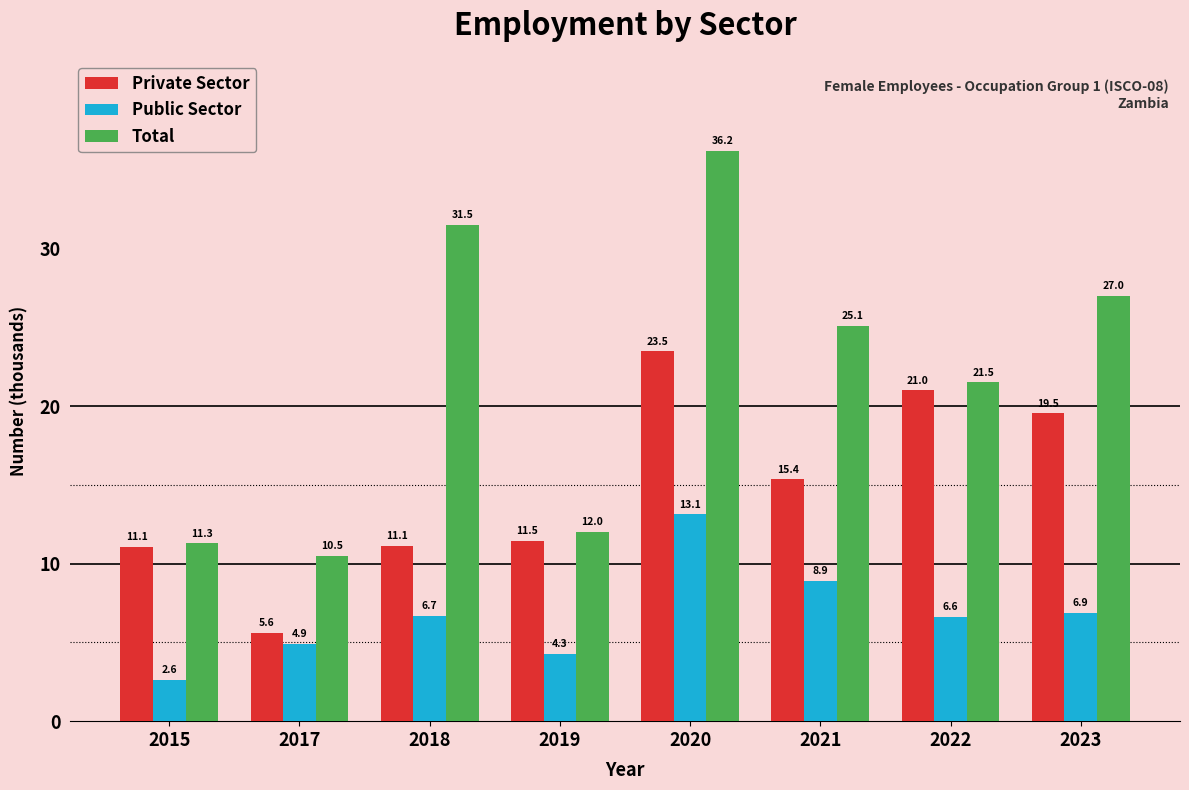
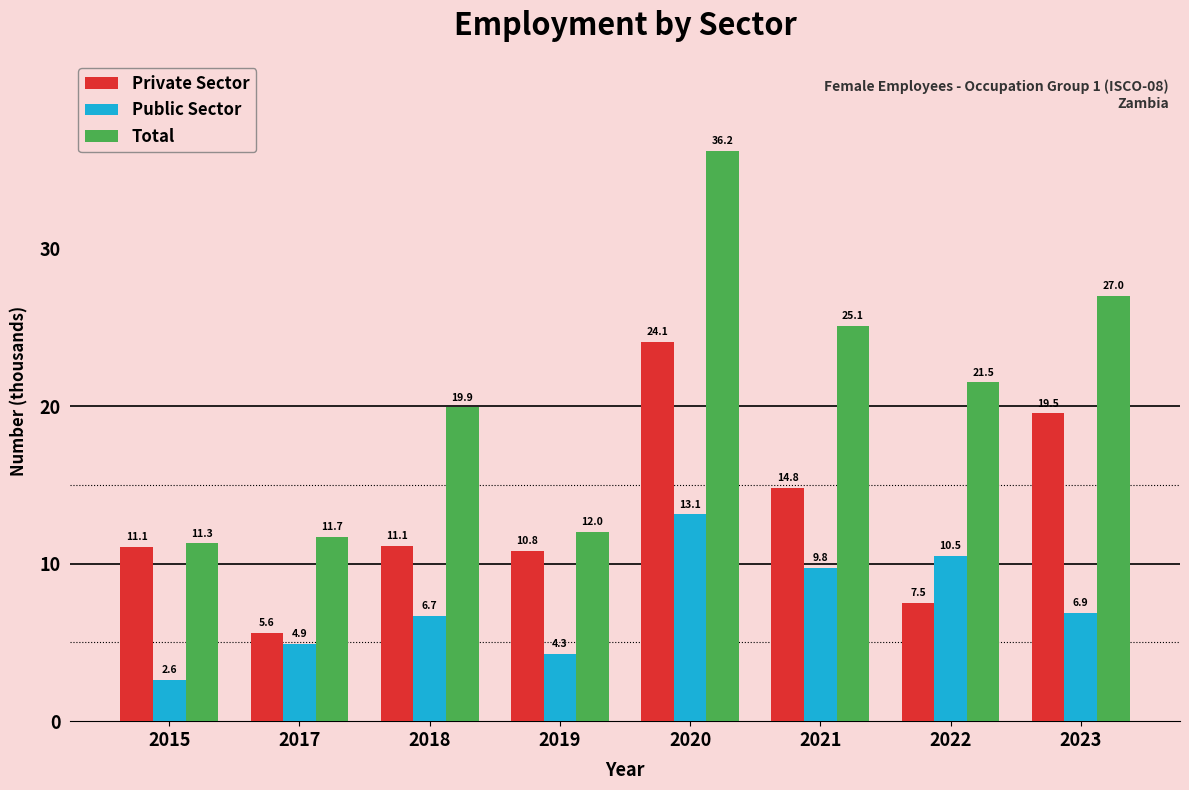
Total, 2017: 10.5 -> 11.7
Total, 2018: 31.5 -> 19.9
Private Sector, 2019: 11.5 -> 10.8
Private Sector, 2020: 23.5 -> 24.1
Private Sector, 2021: 15.4 -> 14.8
Public Sector, 2021: 8.9 -> 9.8
Private Sector, 2022: 21.0 -> 7.5
Public Sector, 2022: 6.6 -> 10.5
